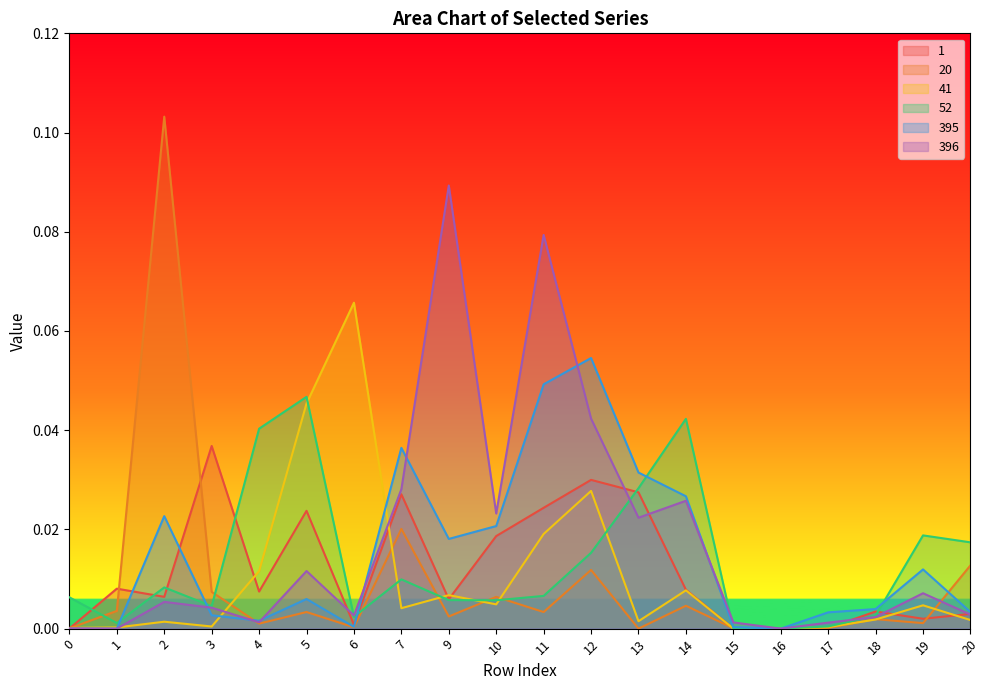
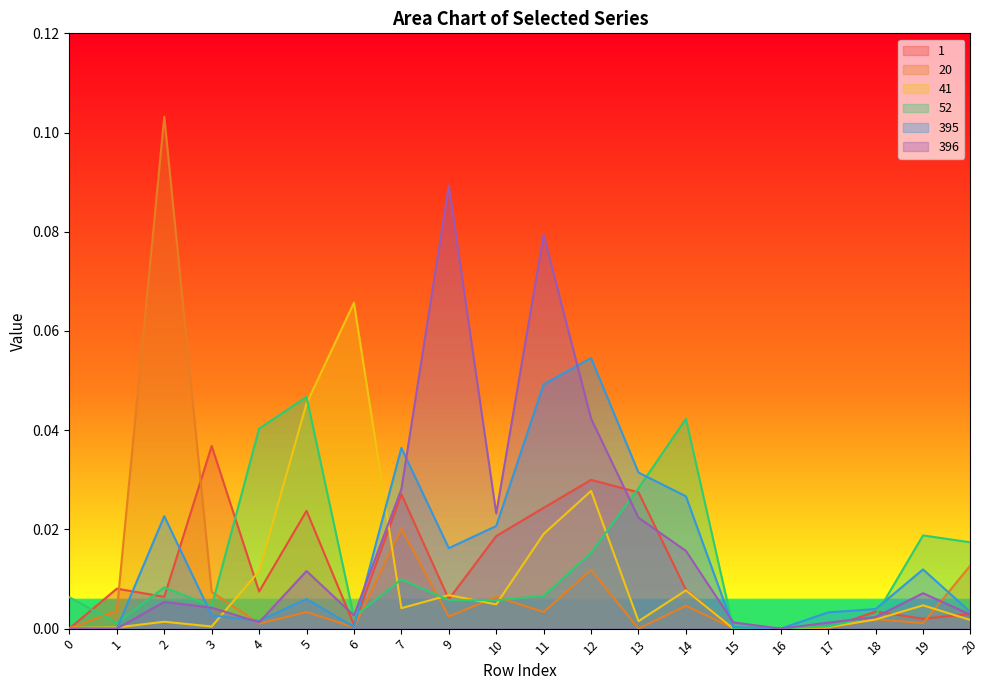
395, 9: 0.018 -> 0.016
396, 14: 0.026 -> 0.016
